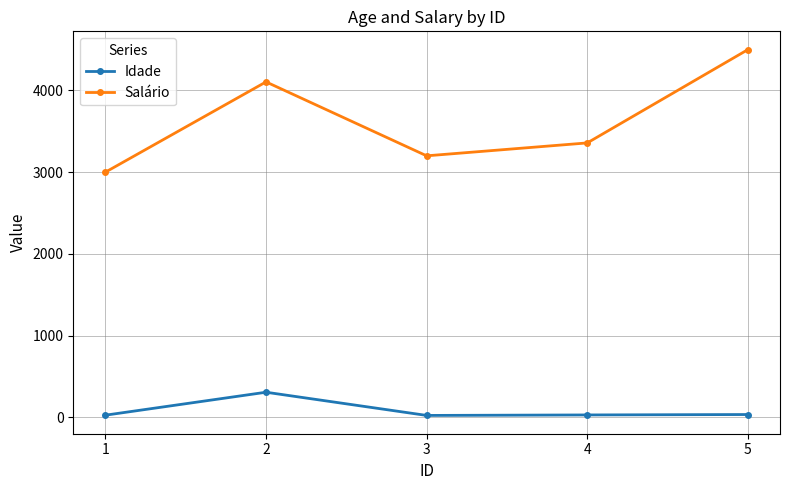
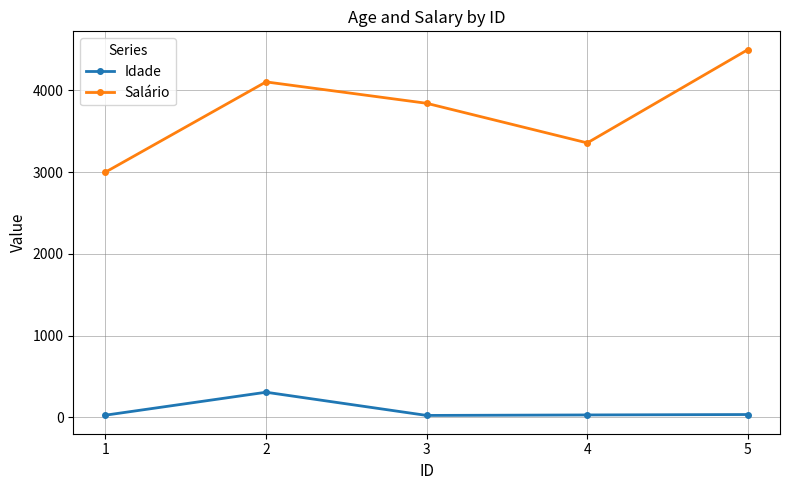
Salário, 3: 3200 -> 3800
